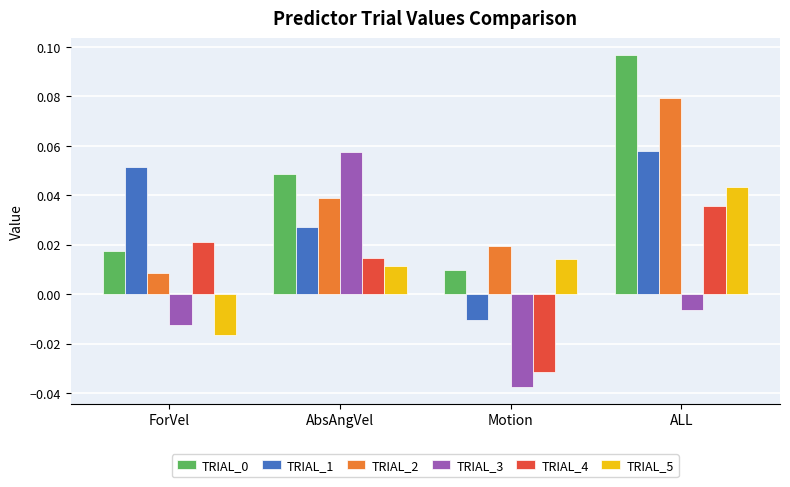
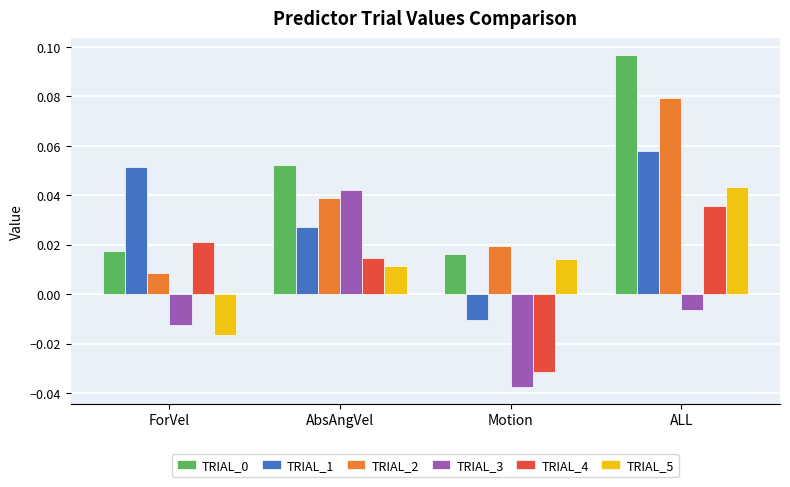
TRIAL_0, AbsAngVel: 0.049 -> 0.052
TRIAL_3, AbsAngVel: 0.058 -> 0.042
TRIAL_0, Motion: 0.010 -> 0.016
